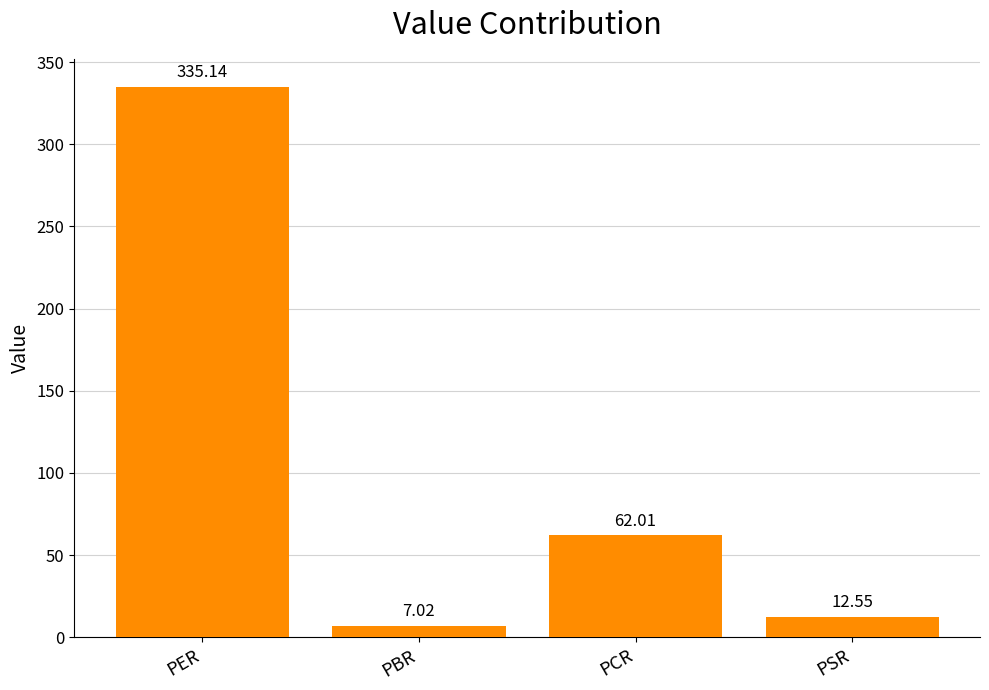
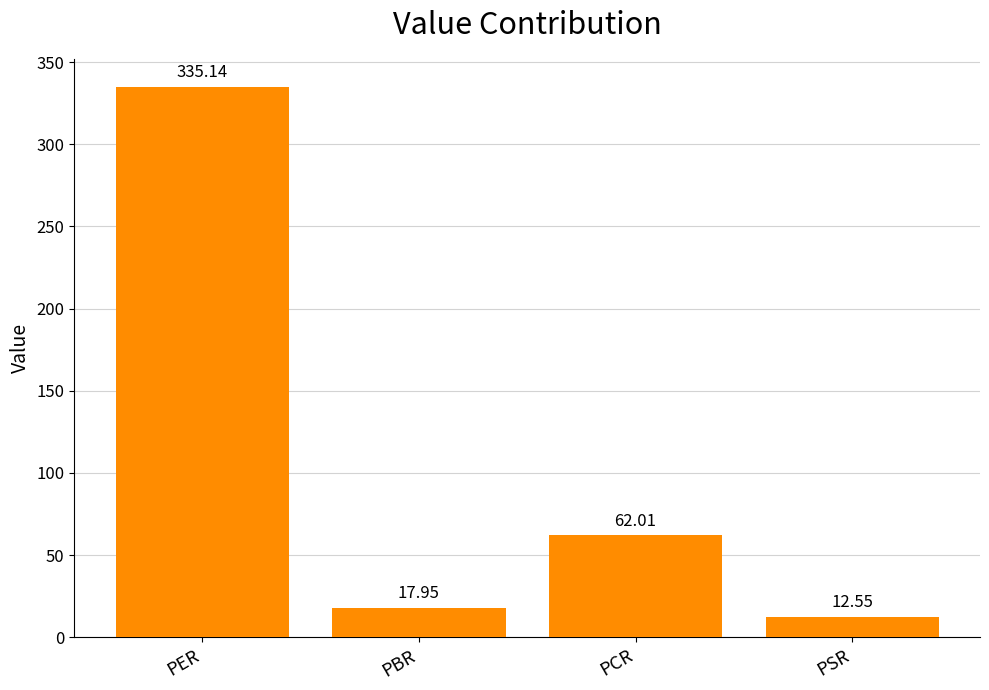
PBR: 7.02 -> 17.95
